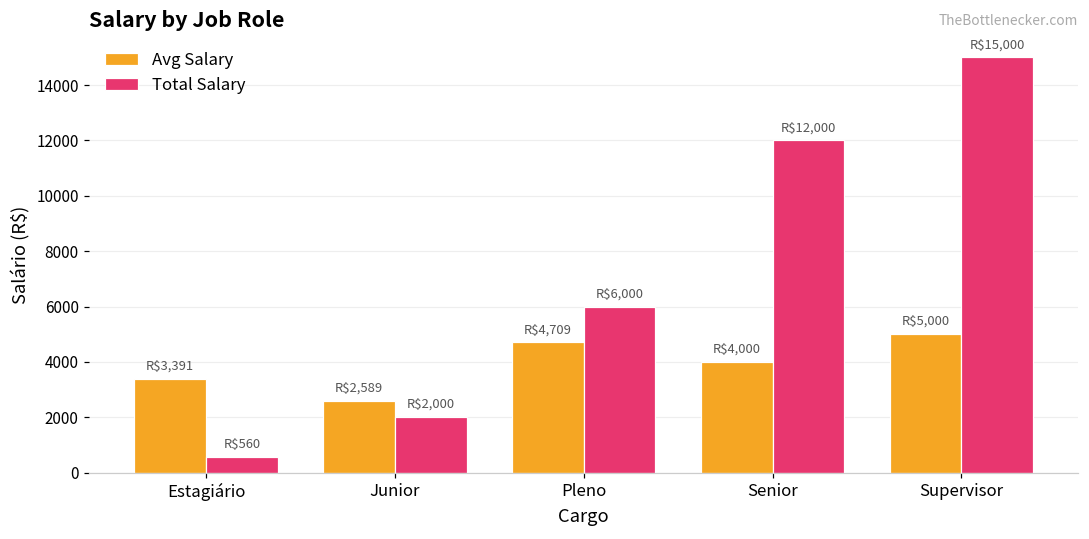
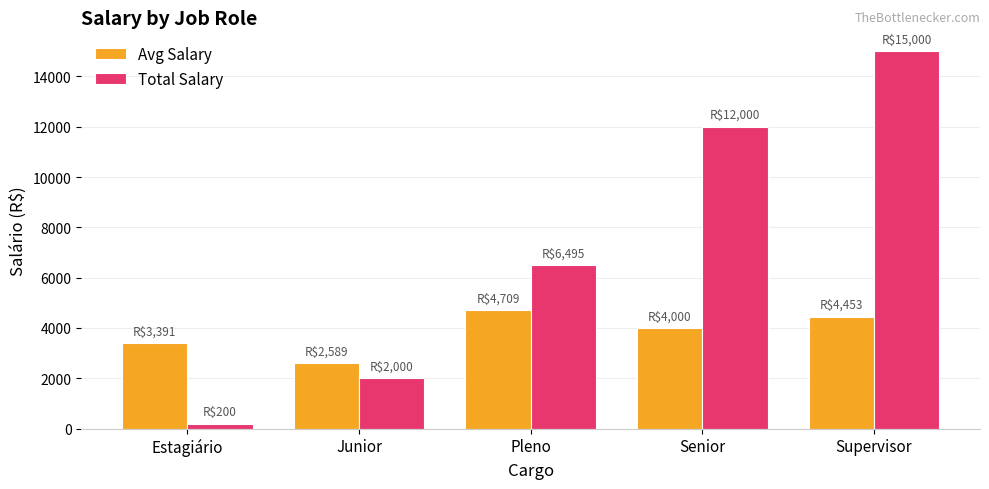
Total Salary, Estagiário: $560 -> $200
Total Salary, Pleno: $6,000 -> $6,495
Avg Salary, Supervisor: $5,000 -> $4,453
